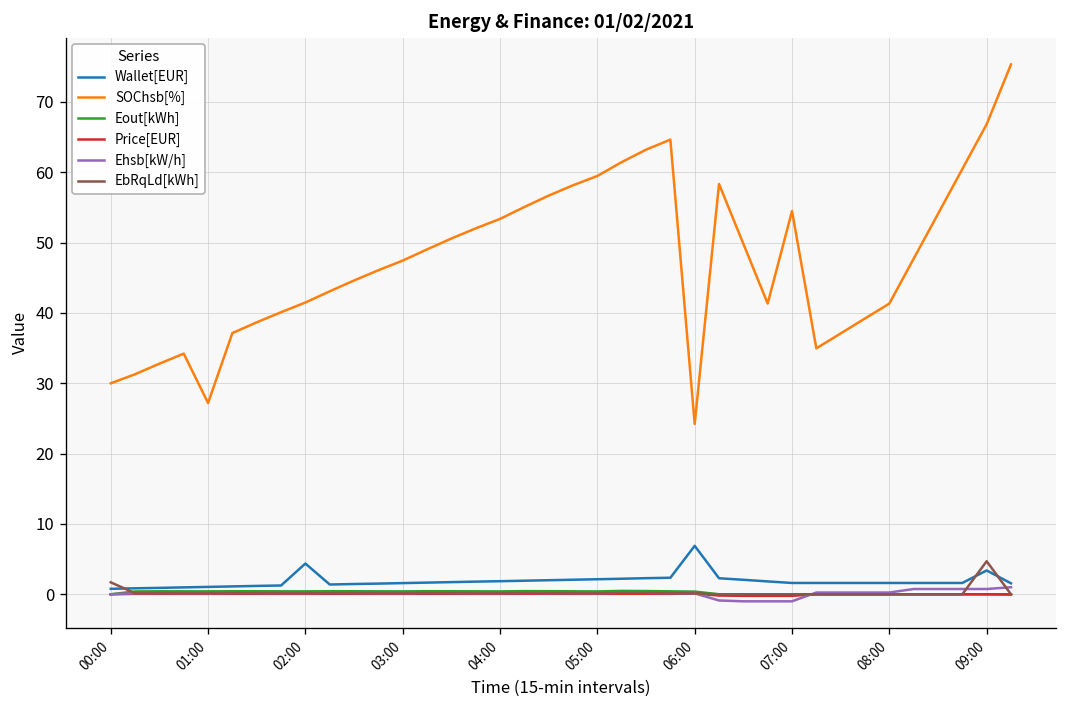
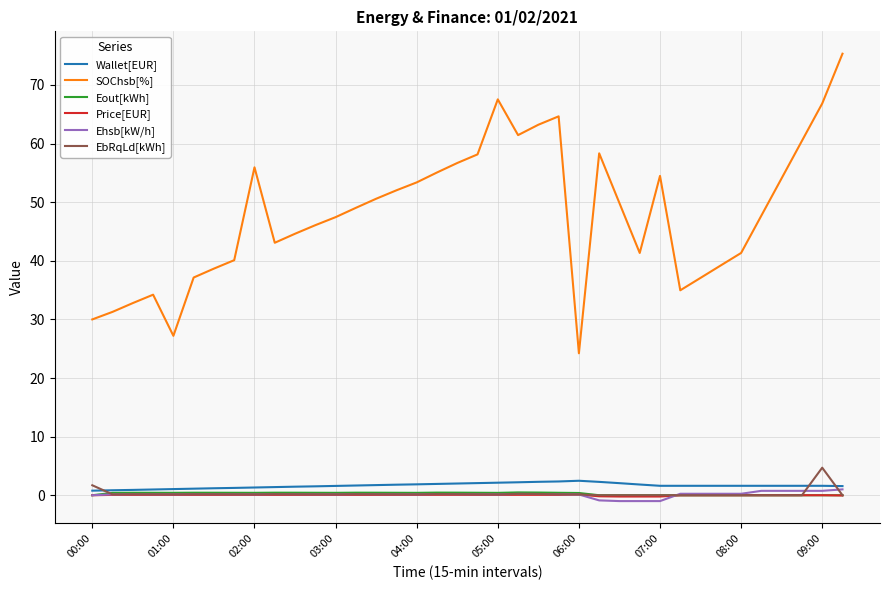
Wallet[EUR], 02:00: 4 -> 1
SOChsb[%], 02:00: 41 -> 56
SOChsb[%], 05:00: 59 -> 68
Wallet[EUR], 06:00: 7 -> 2
Wallet[EUR], 09:00: 3 -> 2
